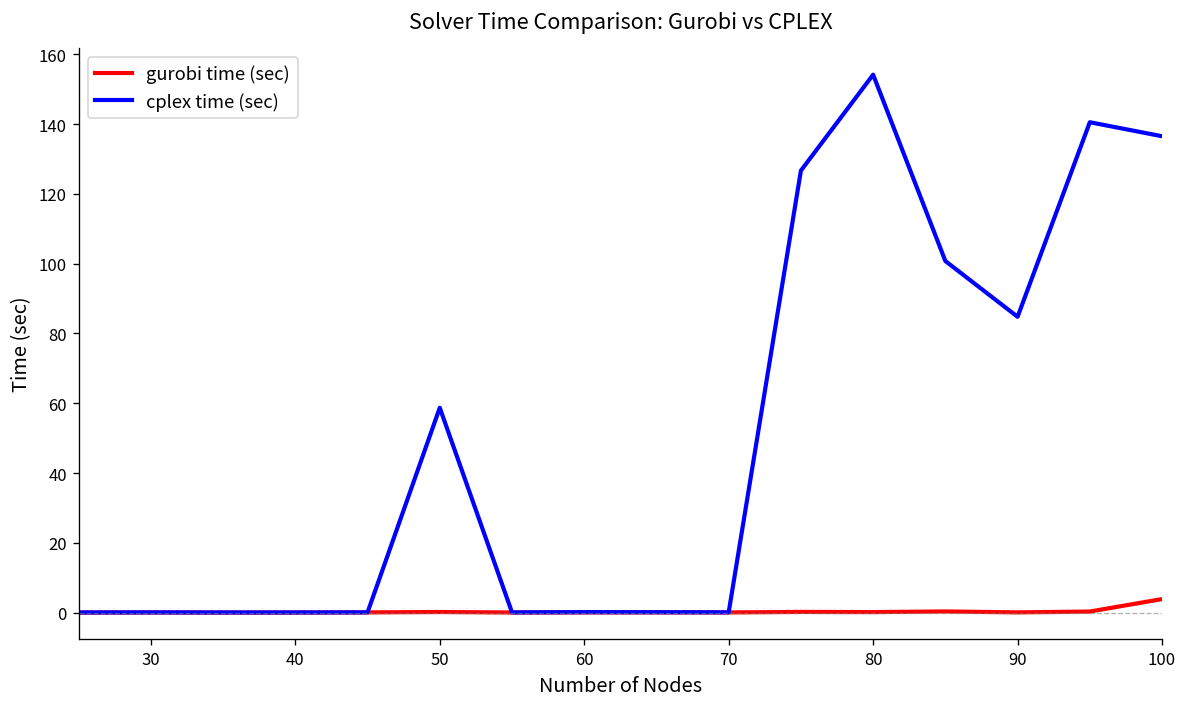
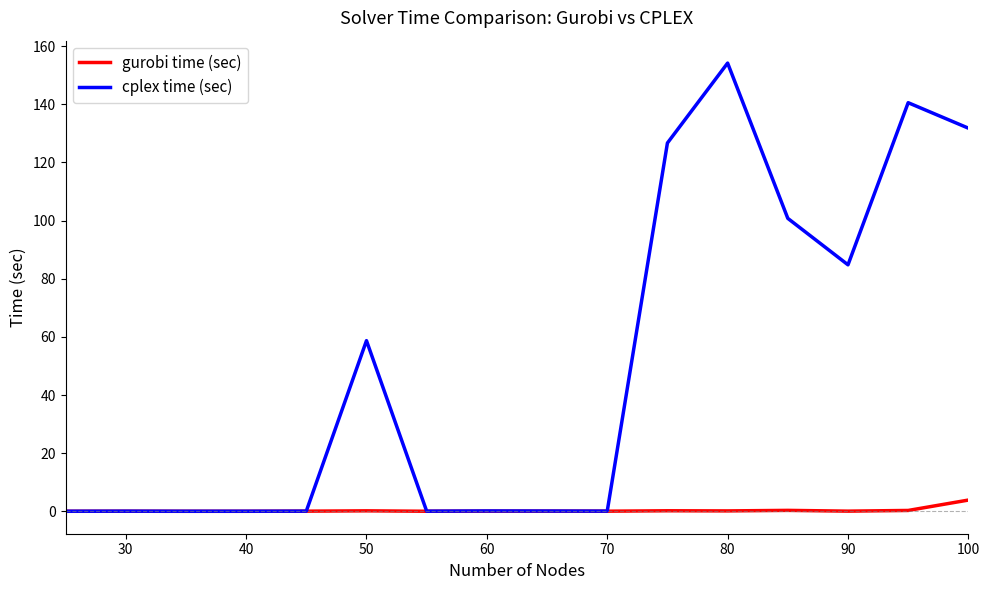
cplex time (sec), 100: 137 -> 132
